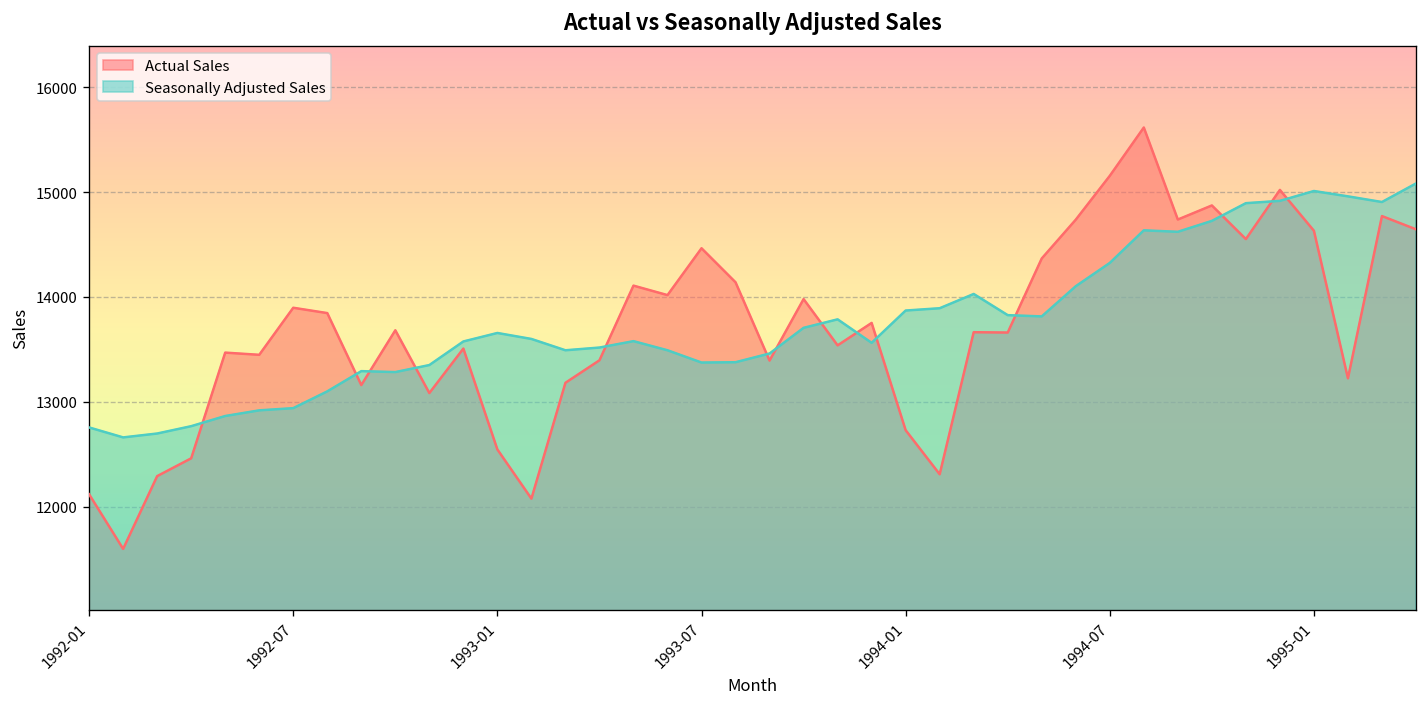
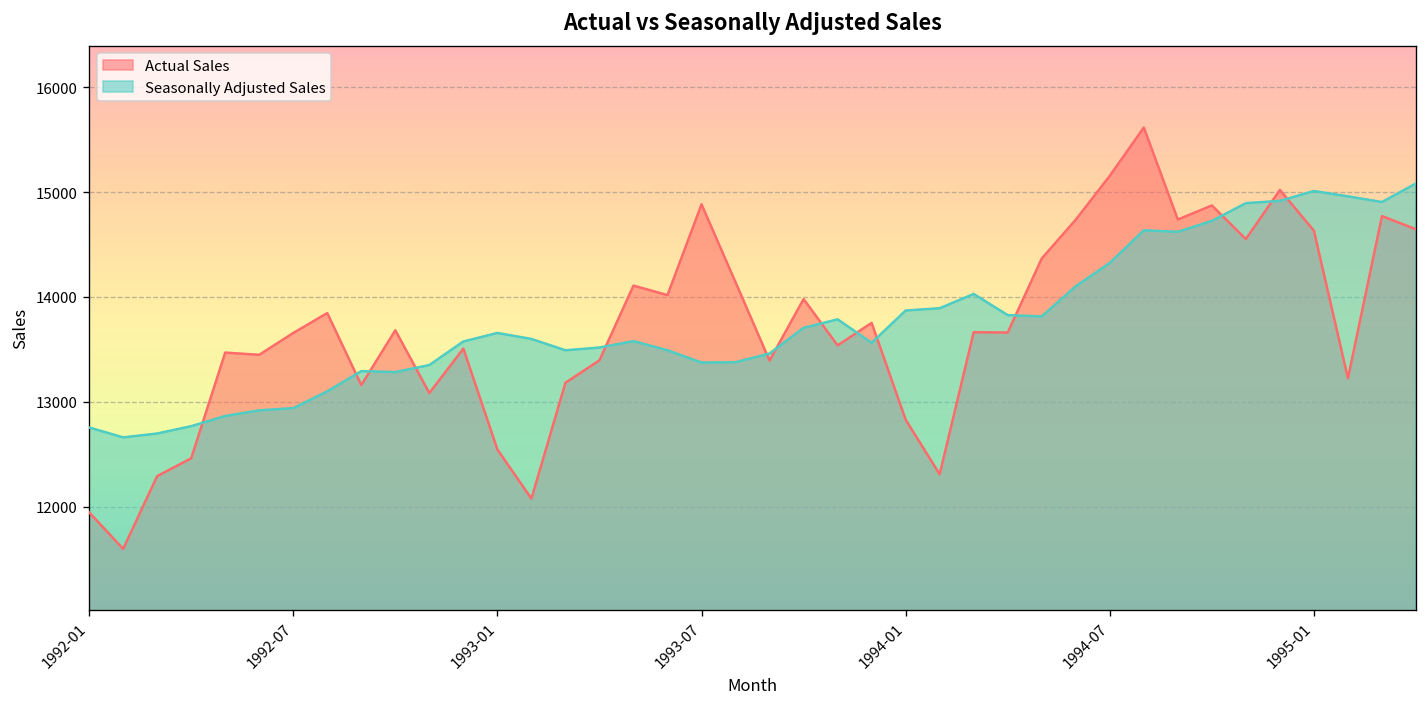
Actual Sales, 1992-01: 12100 -> 11900
Actual Sales, 1992-07: 13900 -> 13700
Actual Sales, 1993-07: 14500 -> 14900
Actual Sales, 1994-01: 12700 -> 12800
